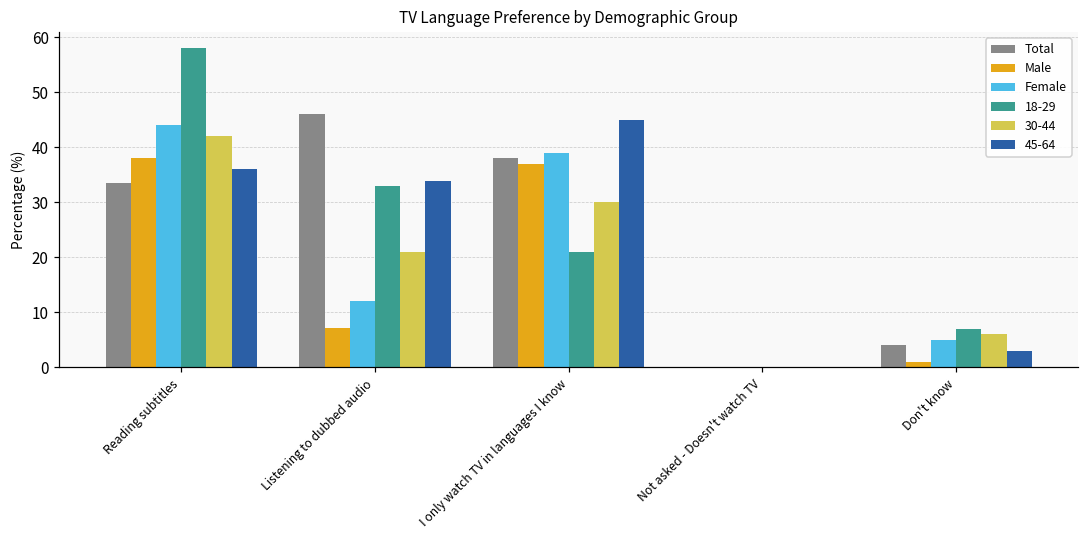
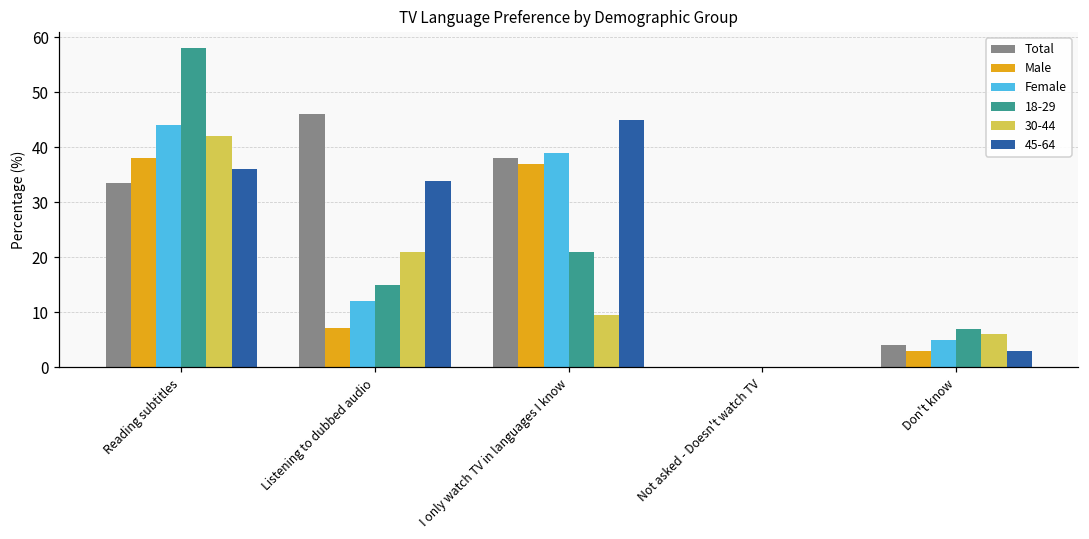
18-29, Listening to dubbed audio: 33 -> 15
30-44, I only watch TV in languages I know: 30 -> 10
Male, Don't know: 1 -> 3
